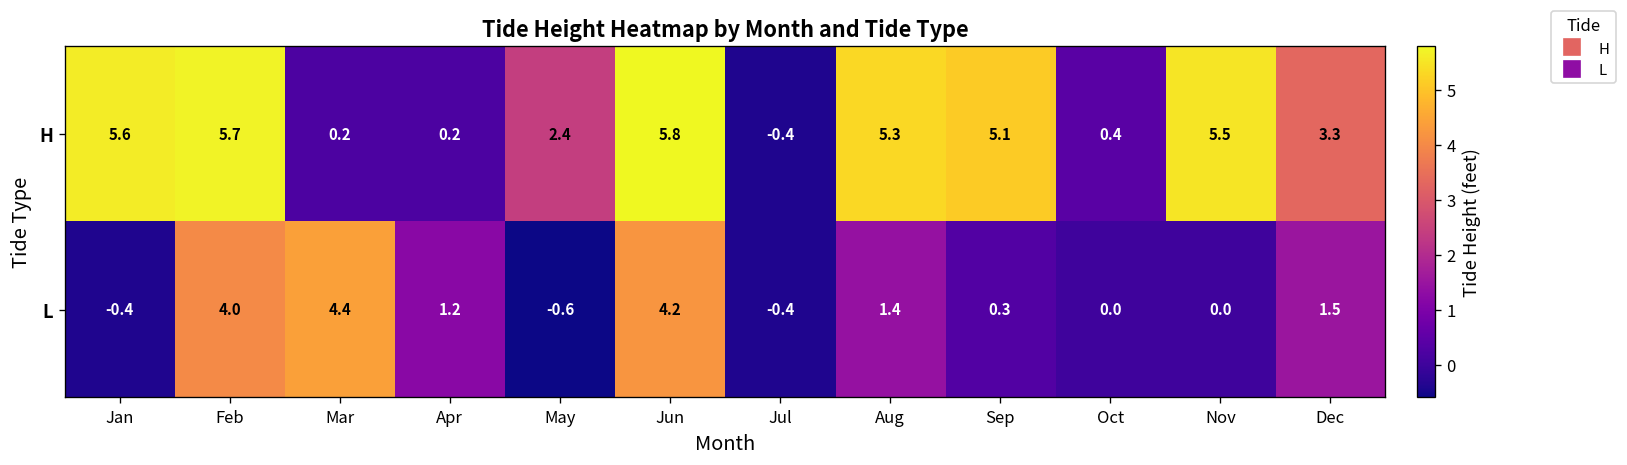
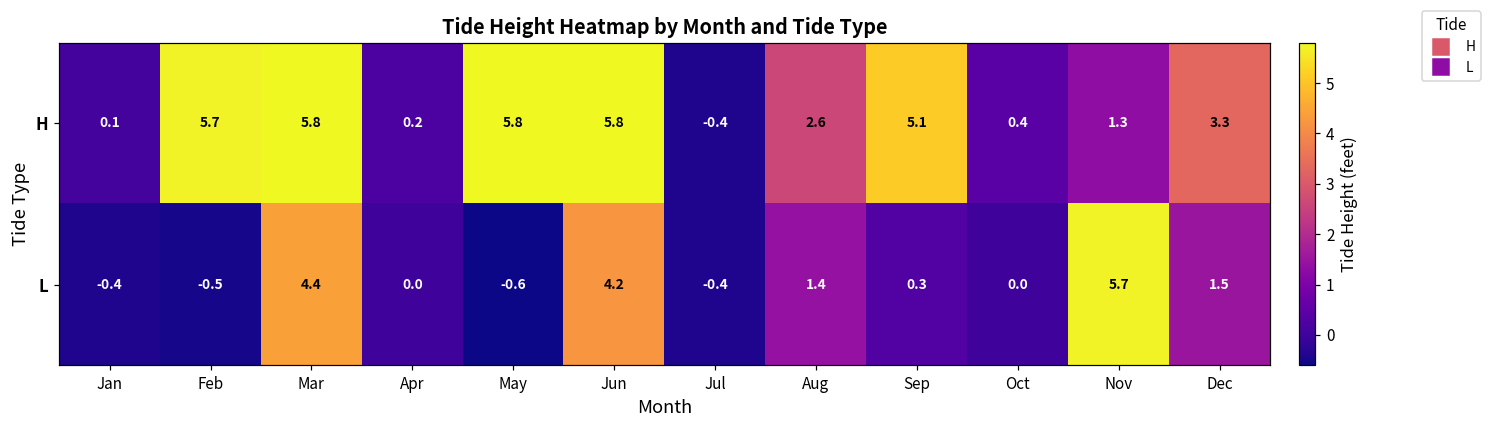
H, Jan: 5.6 -> 0.1
H, Mar: 0.2 -> 5.8
H, May: 2.4 -> 5.8
H, Aug: 5.3 -> 2.6
H, Nov: 5.5 -> 1.3
L, Feb: 4.0 -> -0.5
L, Apr: 1.2 -> 0.0
L, Nov: 0.0 -> 5.7
